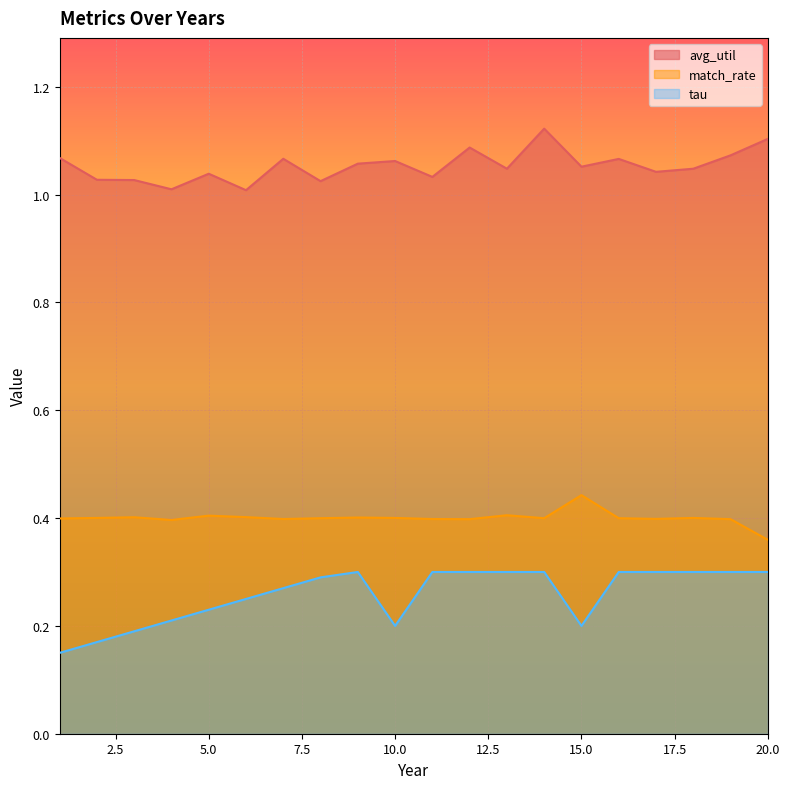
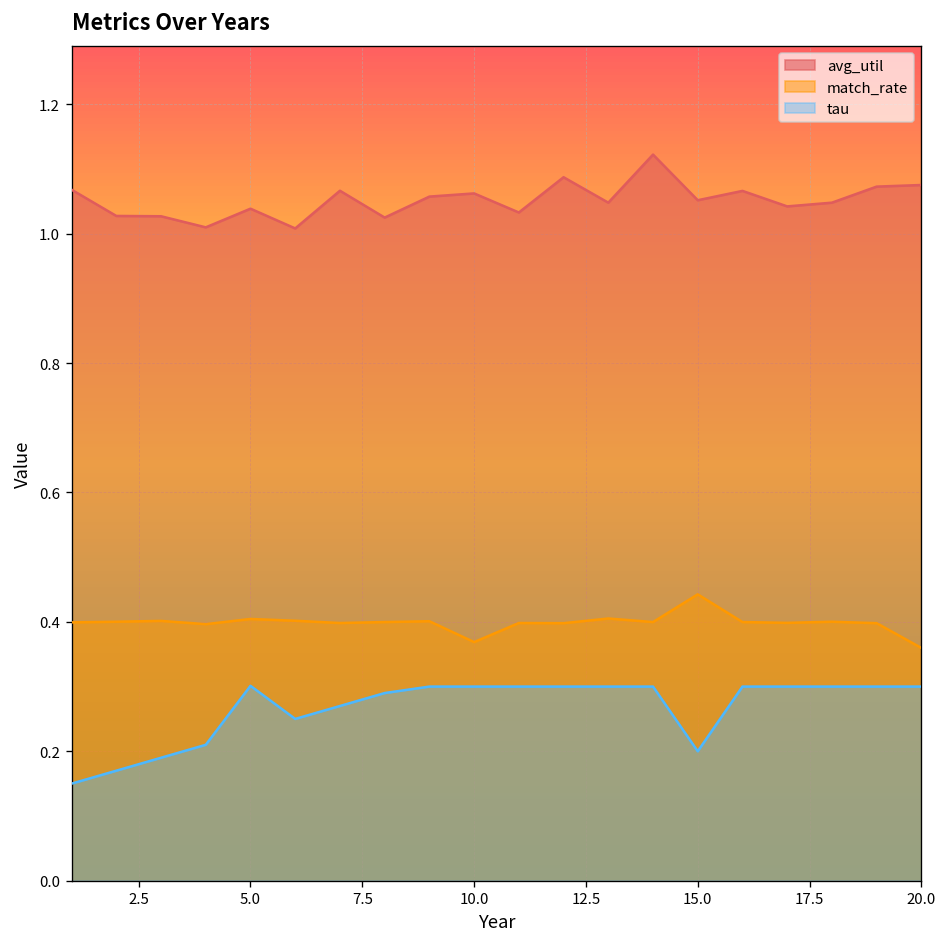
tau, 5.0: 0.23 -> 0.30
match_rate, 10.0: 0.40 -> 0.37
tau, 10.0: 0.2 -> 0.3
avg_util, 20.0: 1.10 -> 1.08
